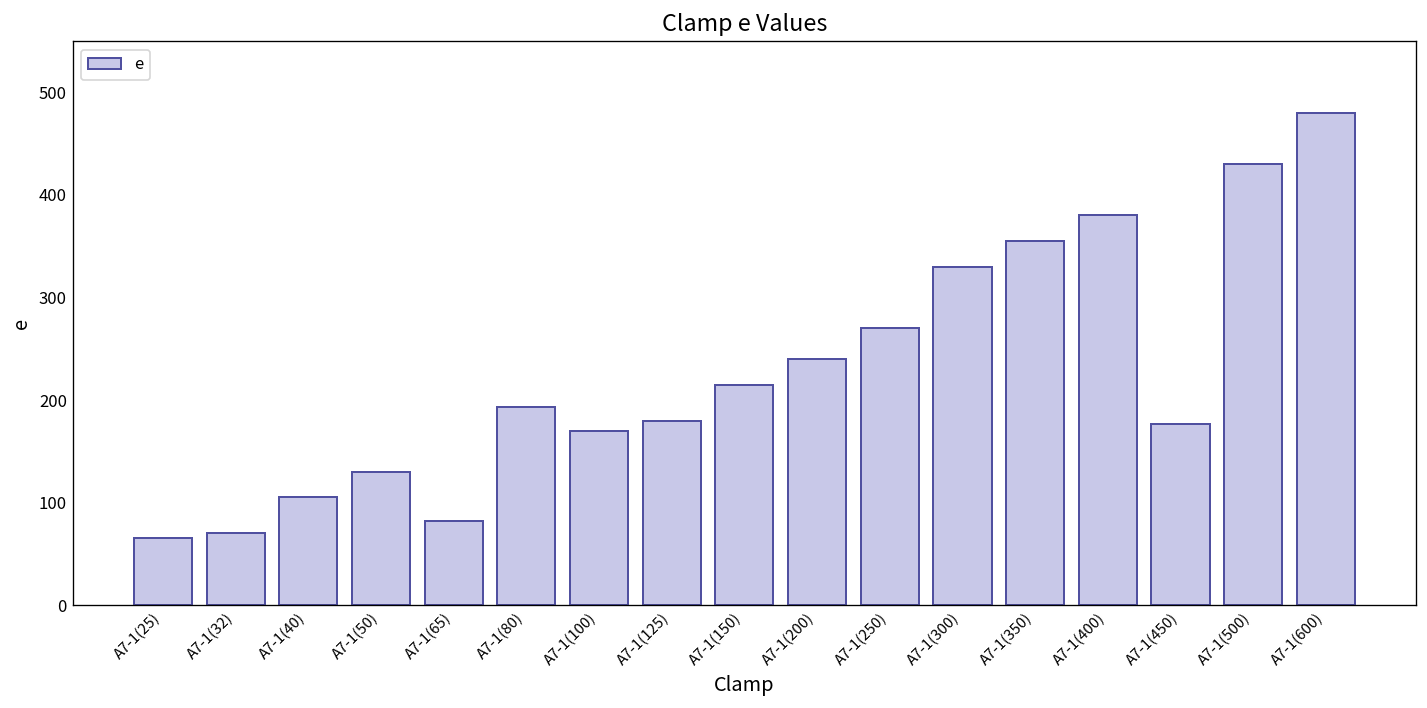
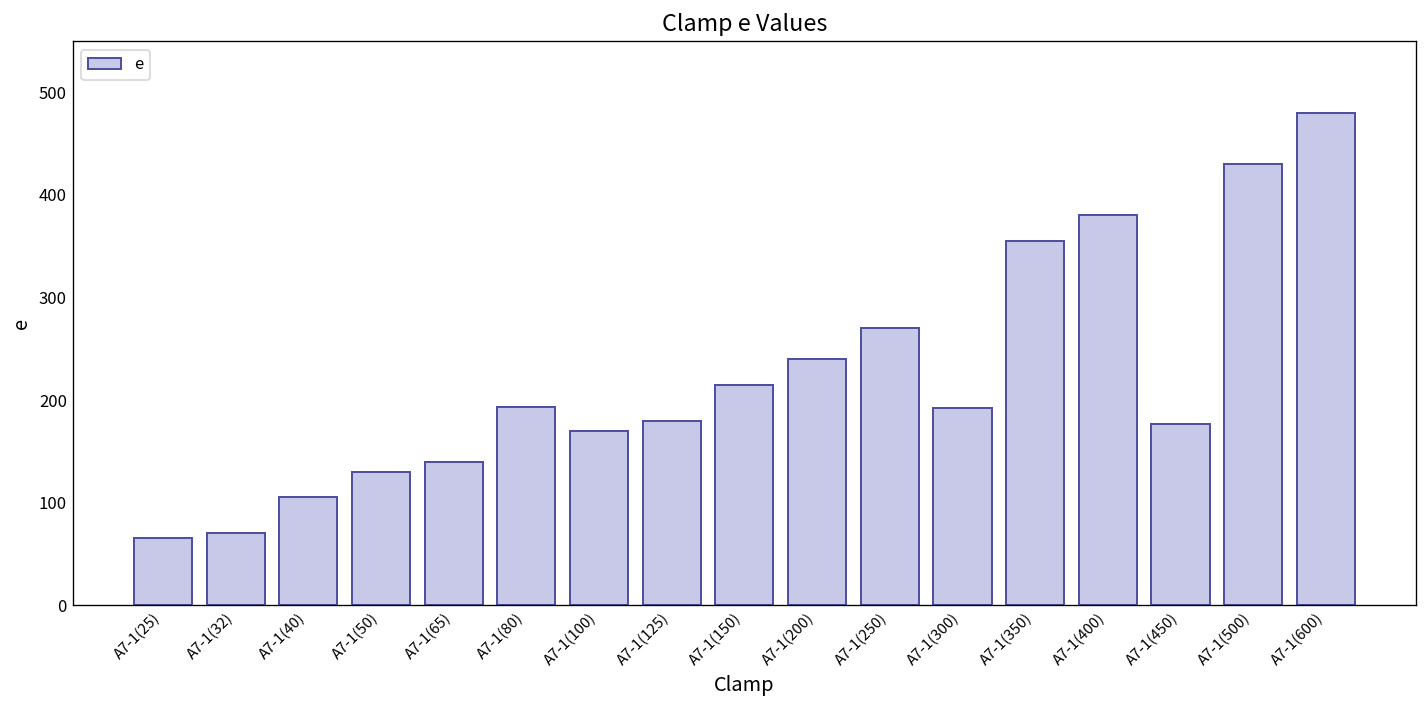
A7-1(65): 80 -> 140
A7-1(300): 330 -> 190
